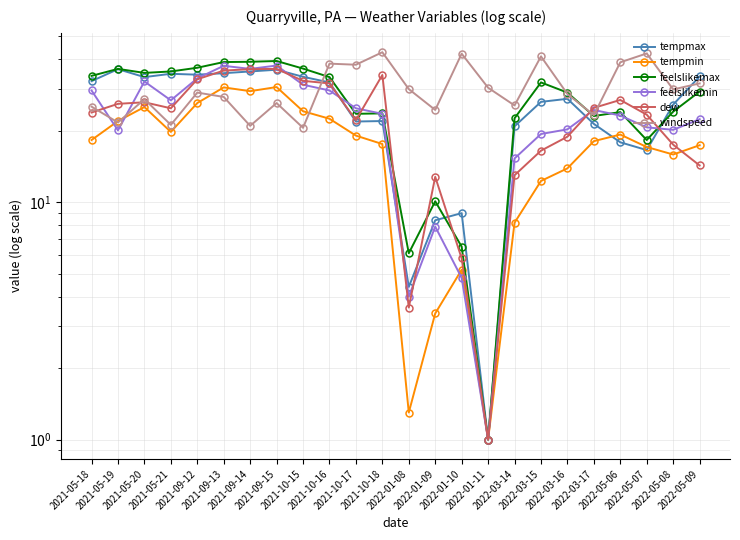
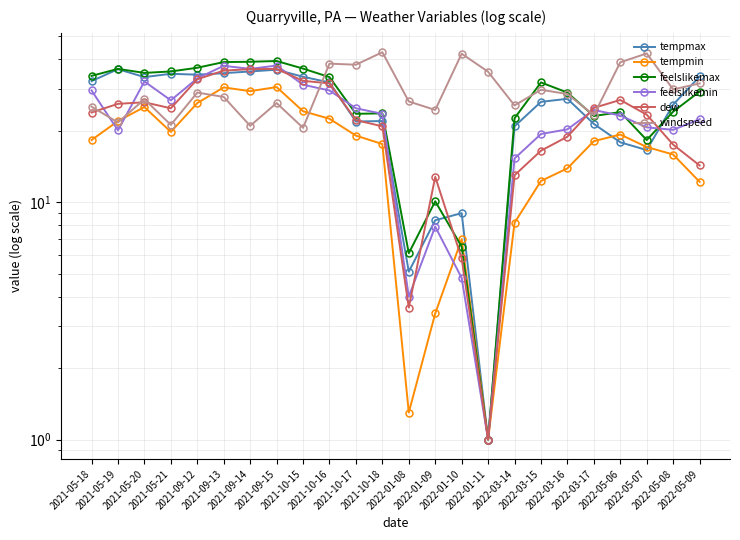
dew, 2021-10-18: 34 -> 21
tempmax, 2022-01-08: 4.4 -> 5.1
windspeed, 2022-01-08: 30 -> 27
tempmin, 2022-01-10: 5.2 -> 7.0
windspeed, 2022-01-11: 30 -> 36
windspeed, 2022-03-15: 41 -> 30
tempmin, 2022-05-09: 17 -> 12
